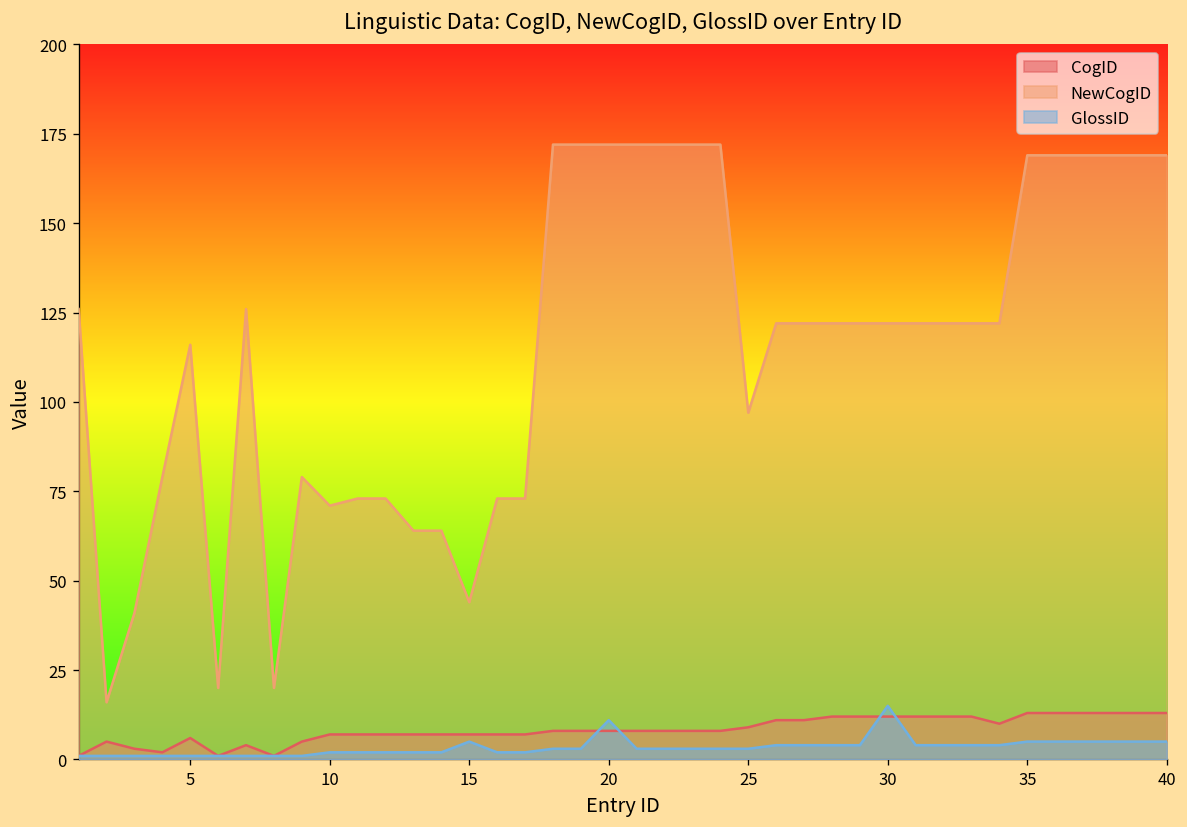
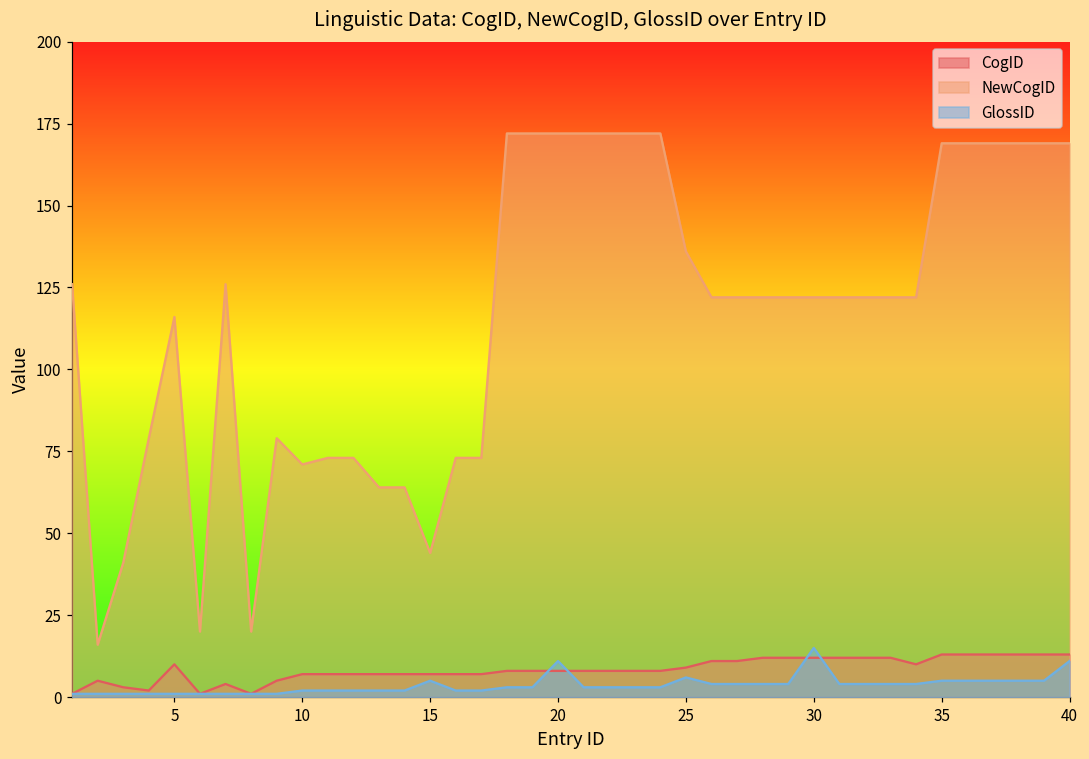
CogID, 5: 6 -> 10
NewCogID, 25: 97 -> 136
GlossID, 25: 3 -> 6
GlossID, 40: 5 -> 11
